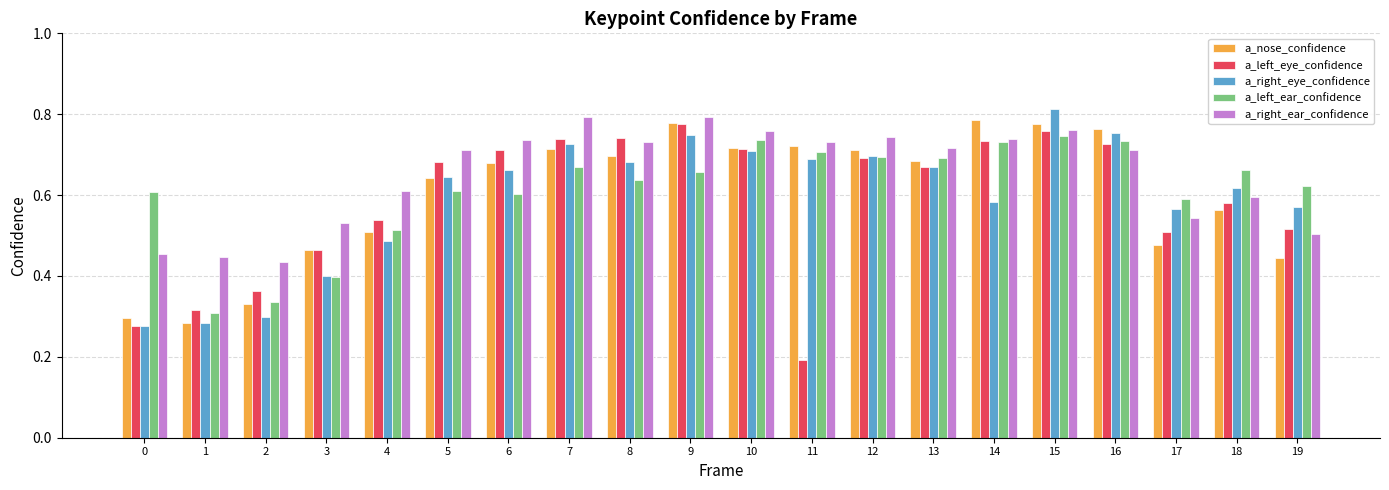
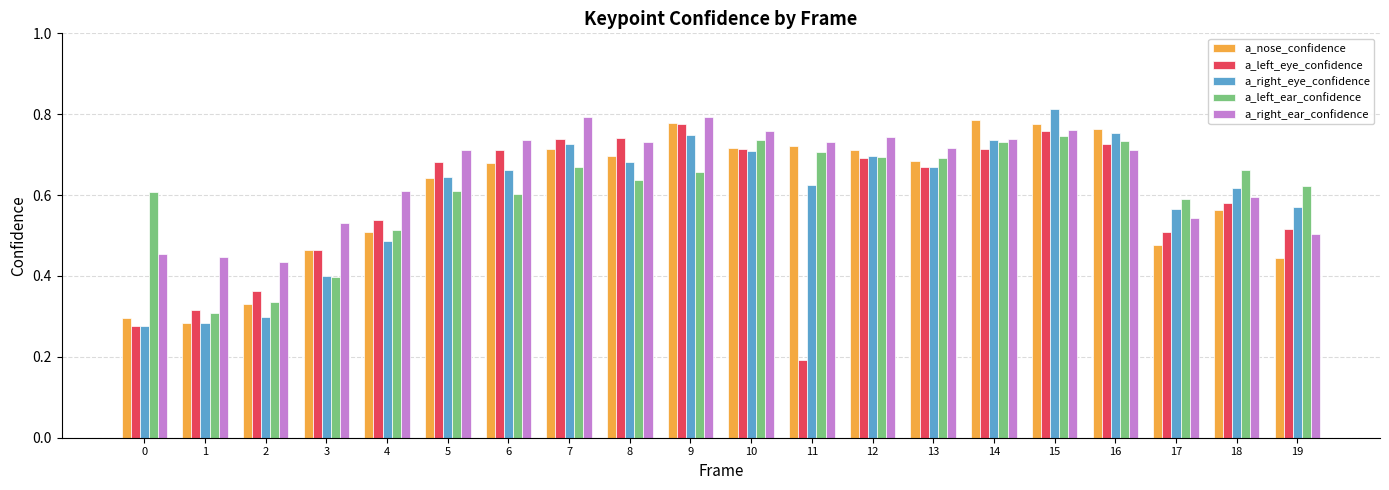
a_right_eye_confidence, 11: 0.69 -> 0.63
a_left_eye_confidence, 14: 0.73 -> 0.71
a_right_eye_confidence, 14: 0.58 -> 0.74
